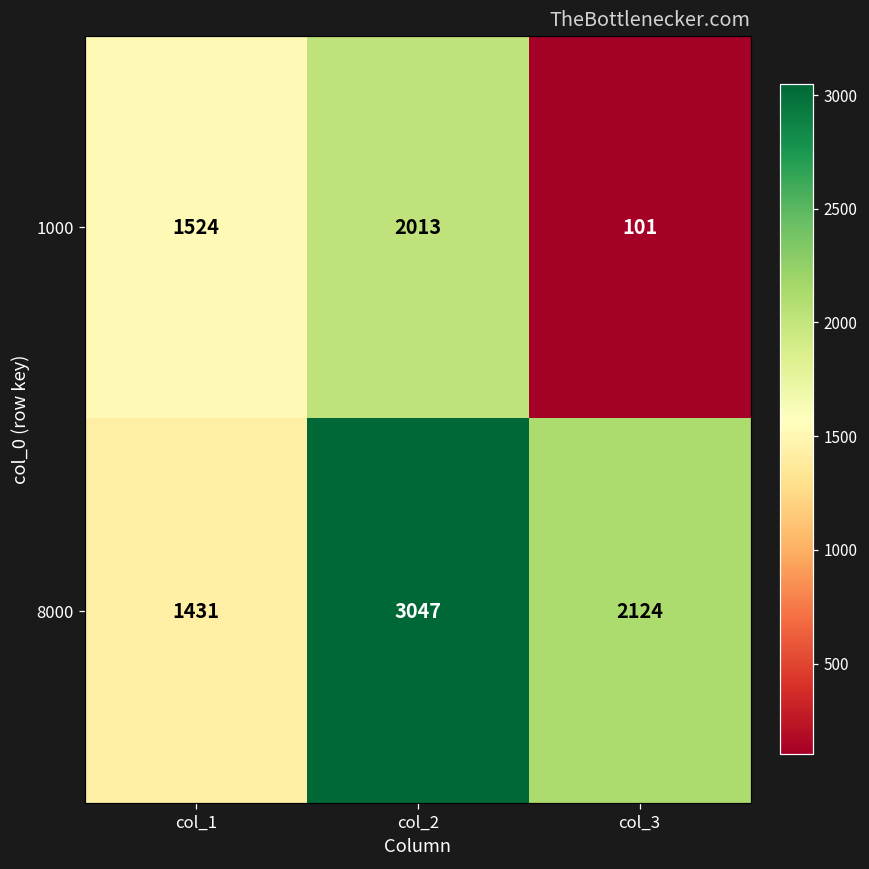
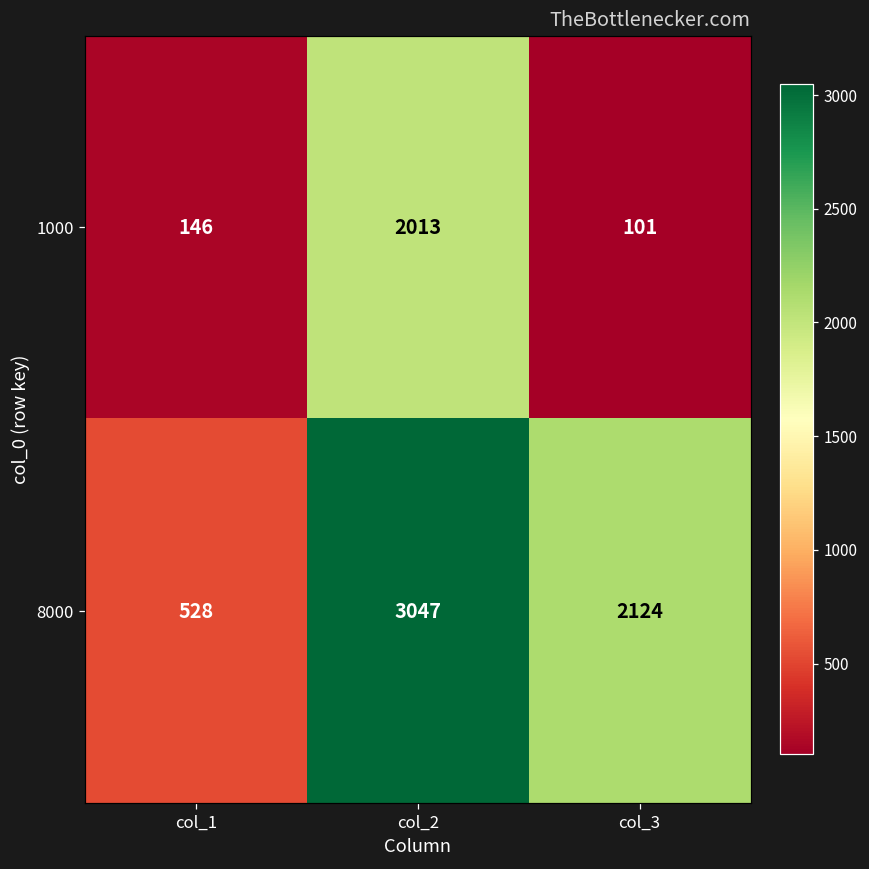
1000, col_1: 1524 -> 146
8000, col_1: 1431 -> 528
